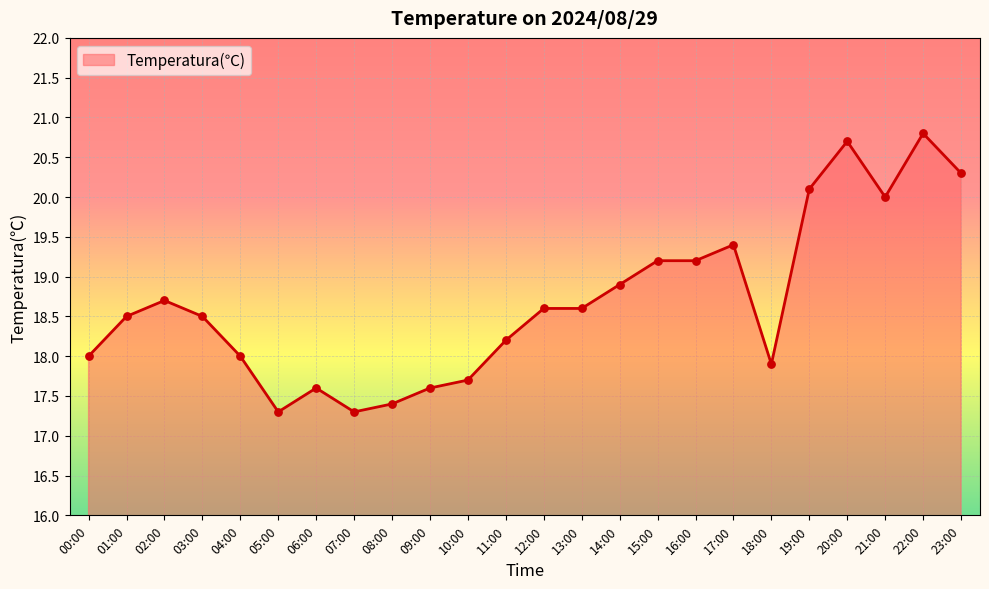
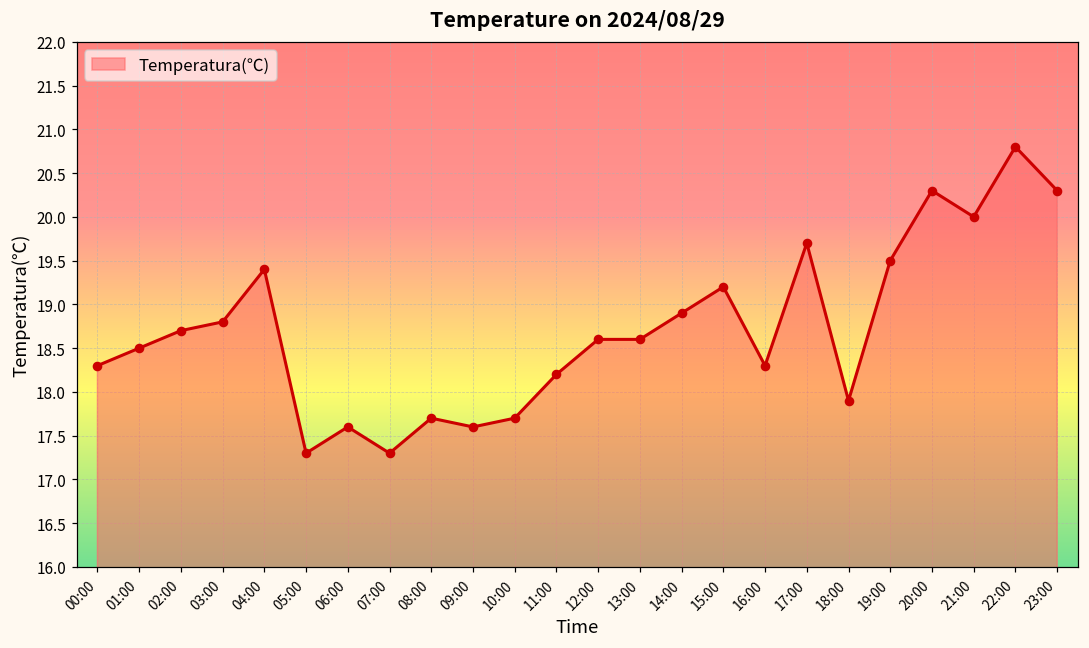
00:00: 18.0 -> 18.3
03:00: 18.5 -> 18.8
04:00: 18.0 -> 19.4
08:00: 17.4 -> 17.7
16:00: 19.2 -> 18.3
17:00: 19.4 -> 19.7
19:00: 20.1 -> 19.5
20:00: 20.7 -> 20.3
